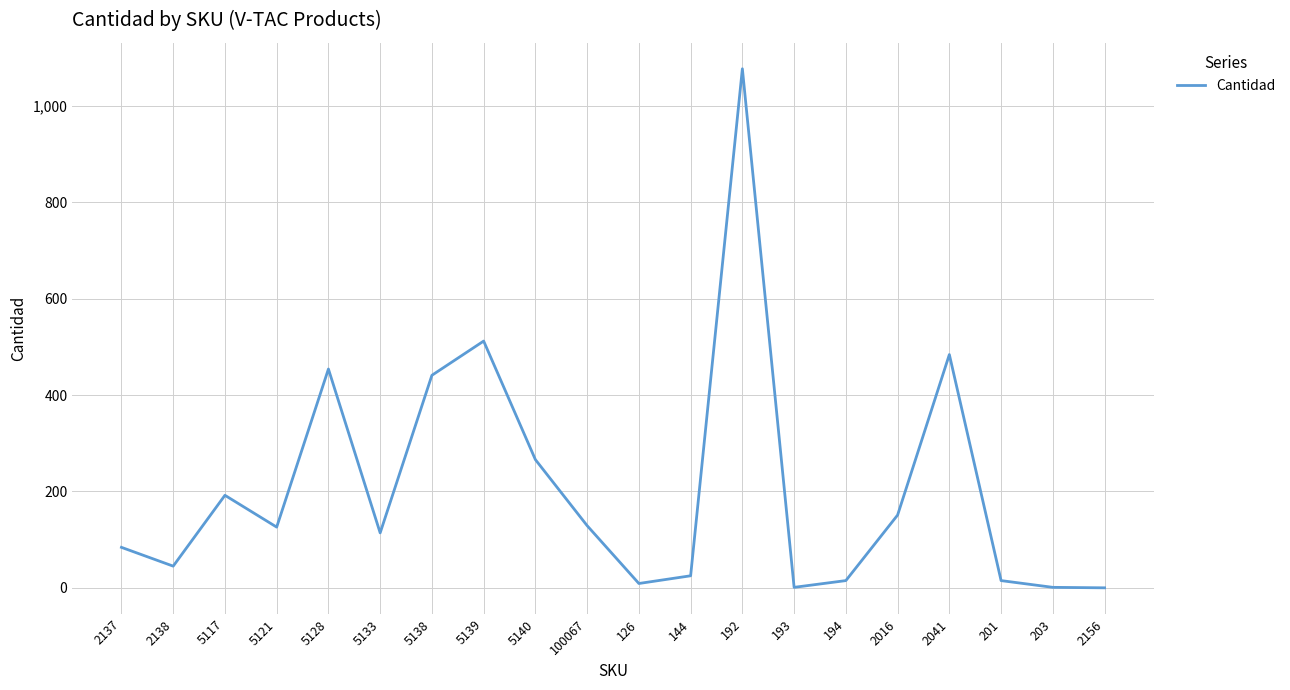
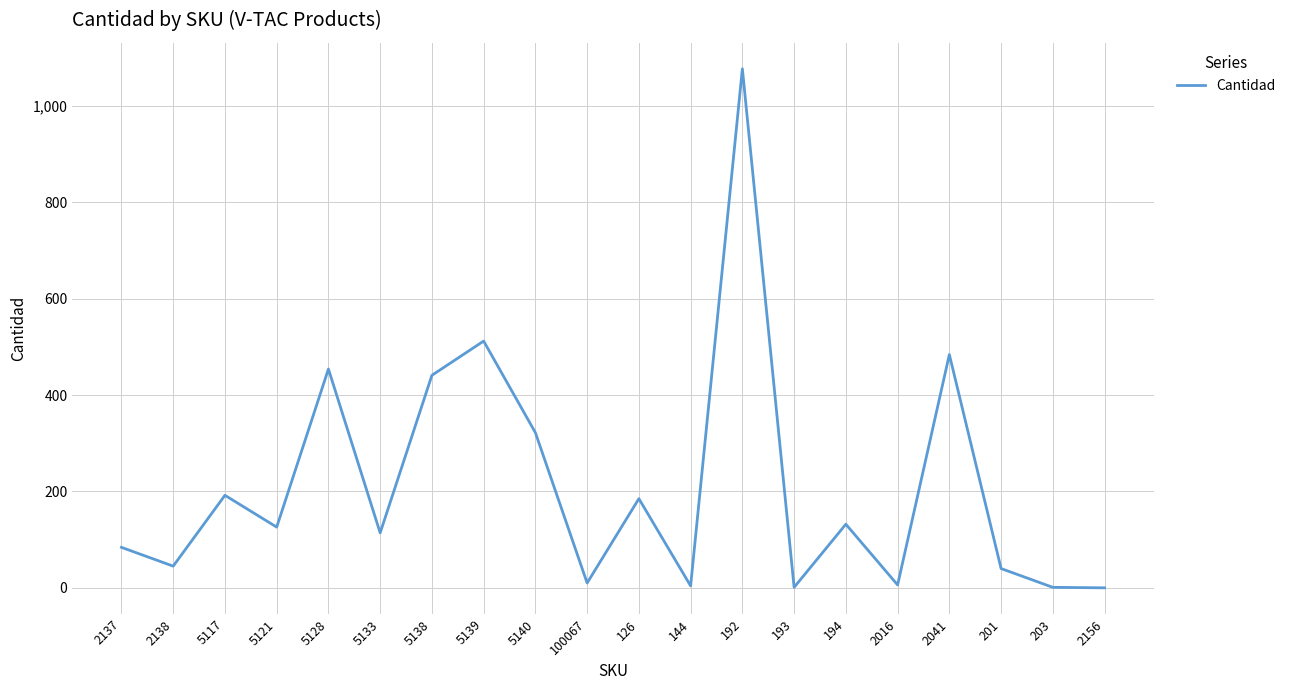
5140: 270 -> 320
100067: 130 -> 10
126: 10 -> 190
144: 30 -> 0
194: 20 -> 130
2016: 150 -> 10
201: 20 -> 40
